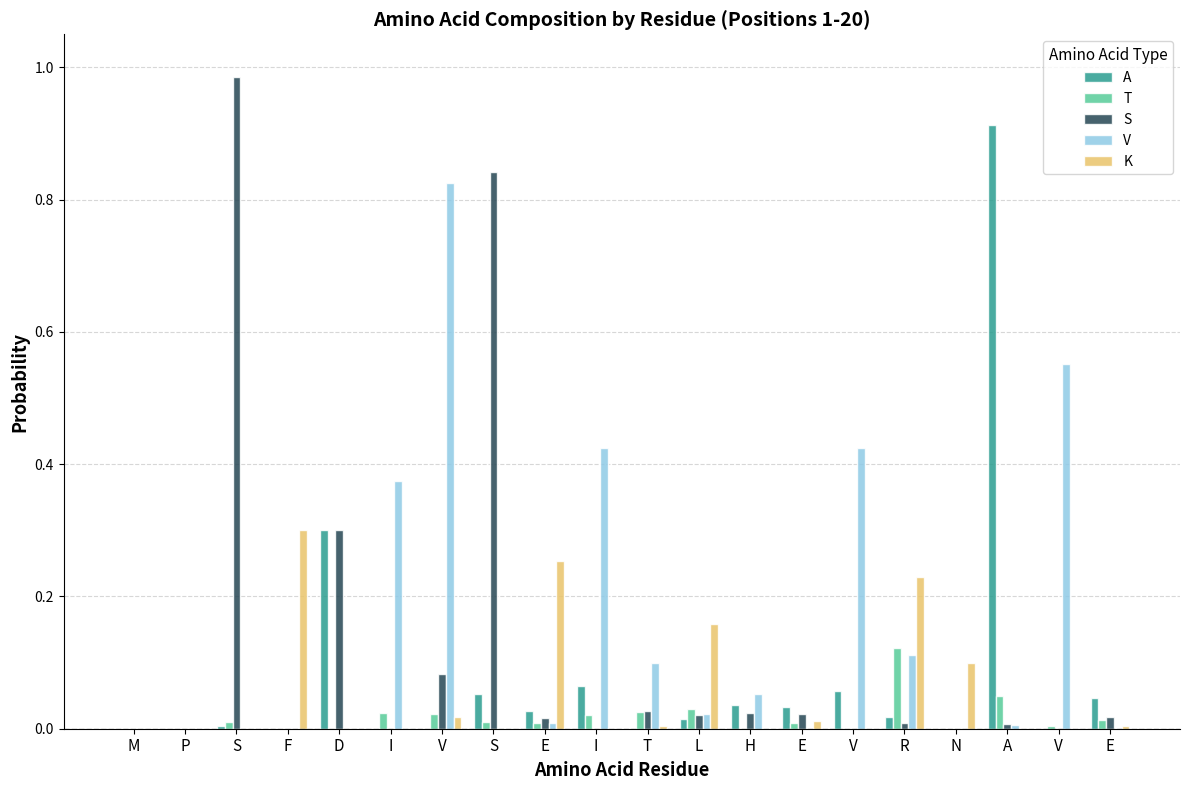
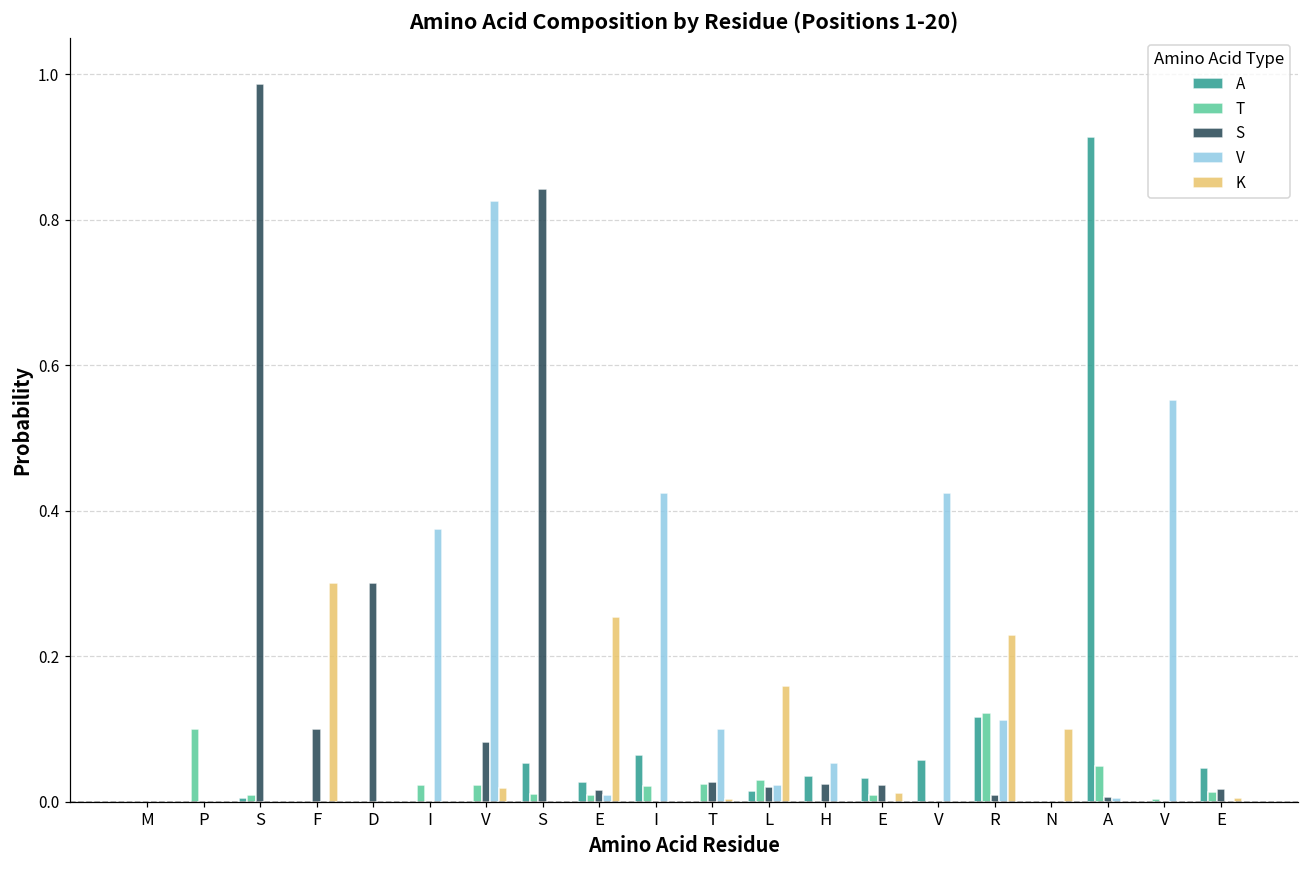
T, P: 0.0 -> 0.1
S, F: 0.0 -> 0.1
A, D: 0.3 -> 0.0
A, R: 0.02 -> 0.12
